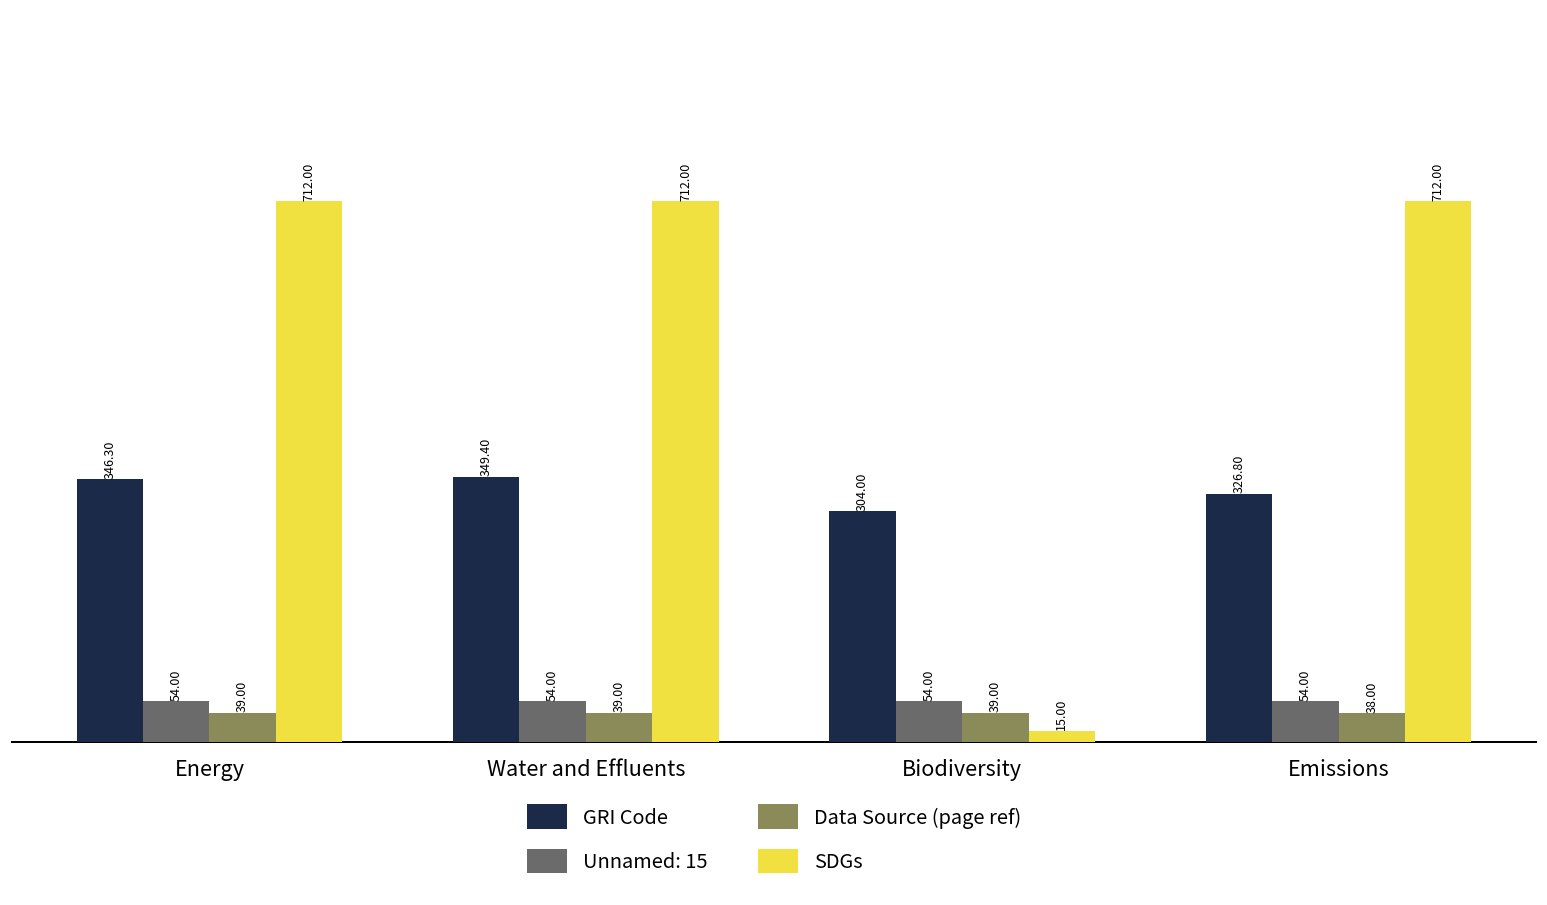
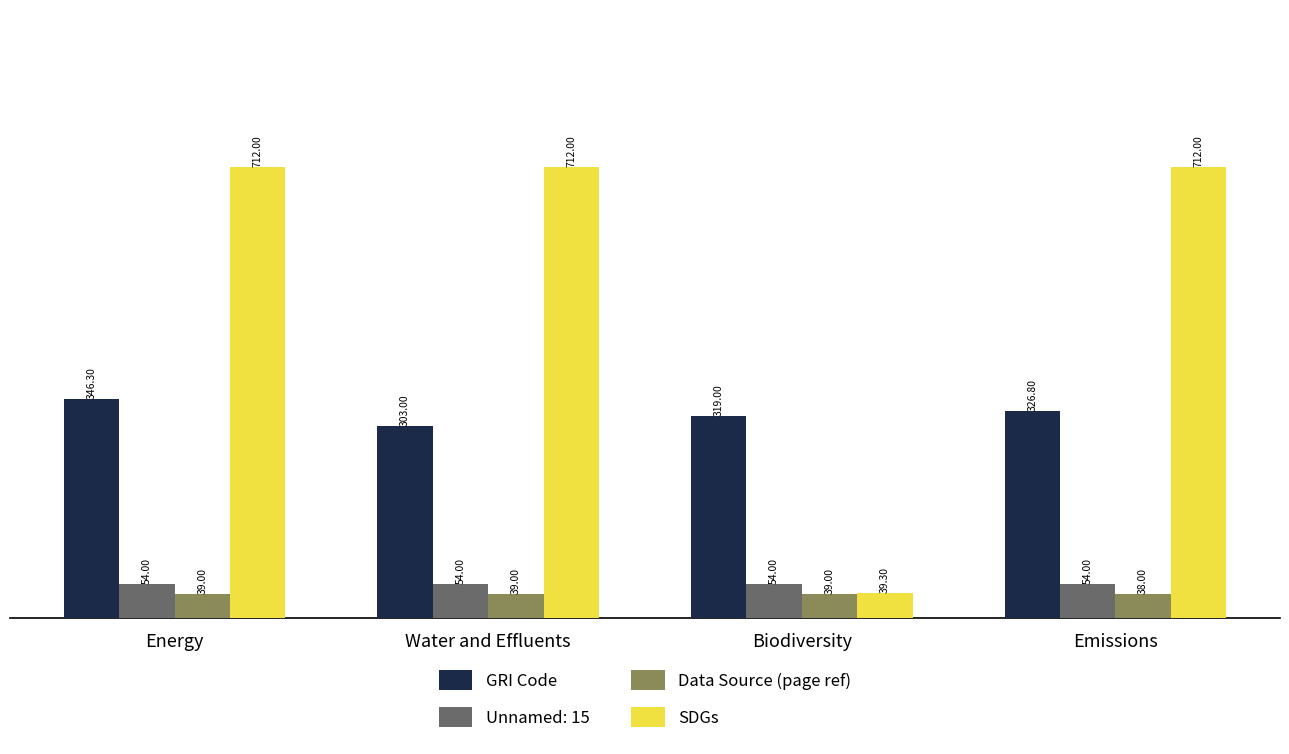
GRI Code, Water and Effluents: 349.40 -> 303.00
GRI Code, Biodiversity: 304.00 -> 319.00
SDGs, Biodiversity: 15.00 -> 39.30
